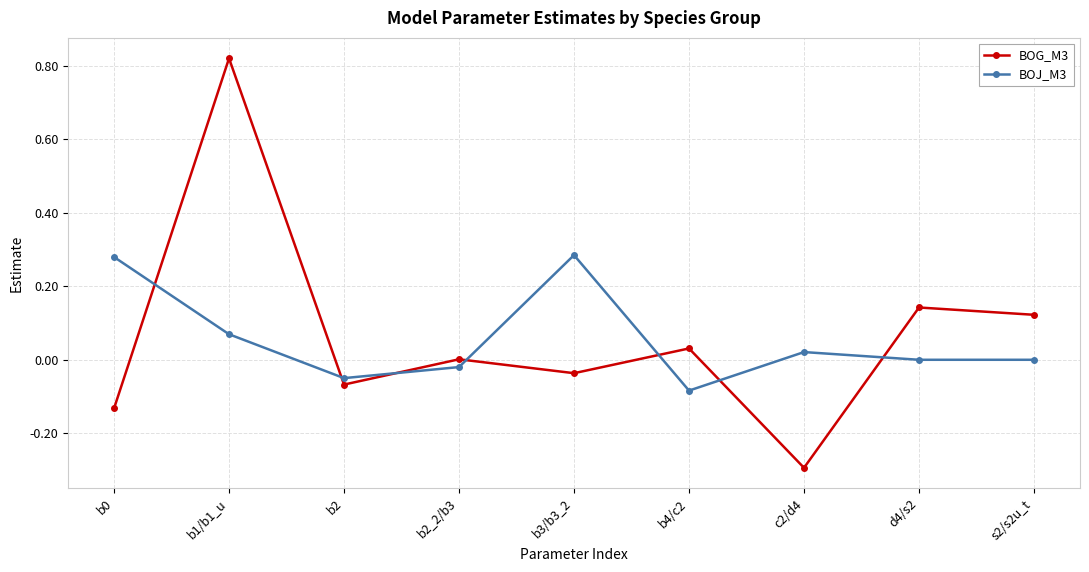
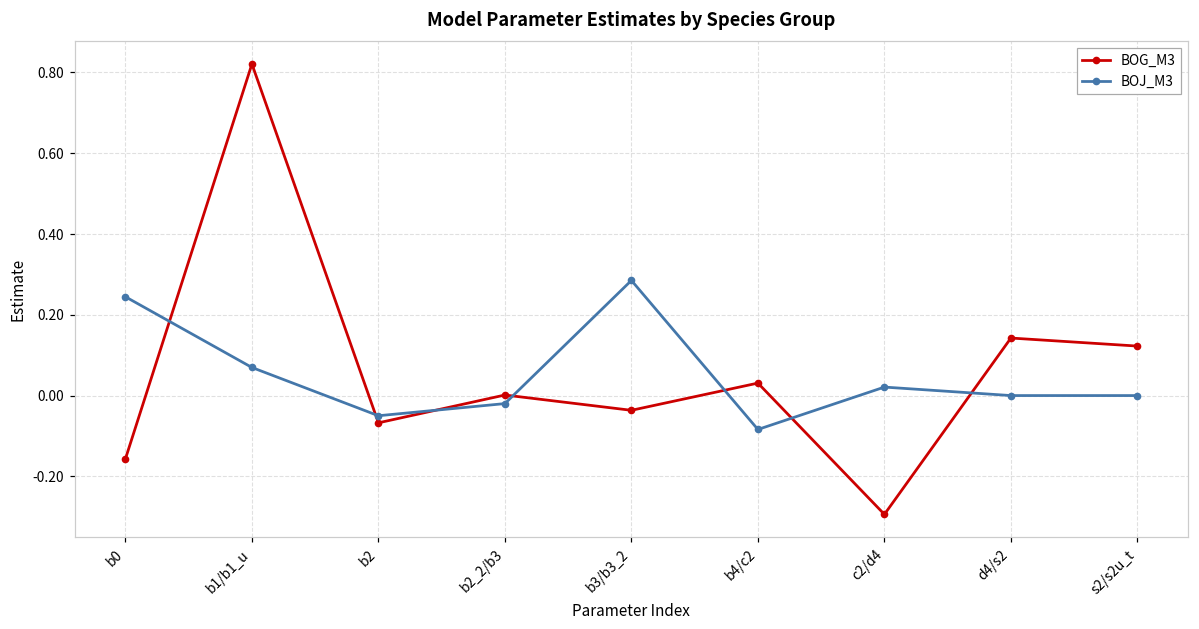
BOG_M3, b0: -0.13 -> -0.16
BOJ_M3, b0: 0.28 -> 0.24
